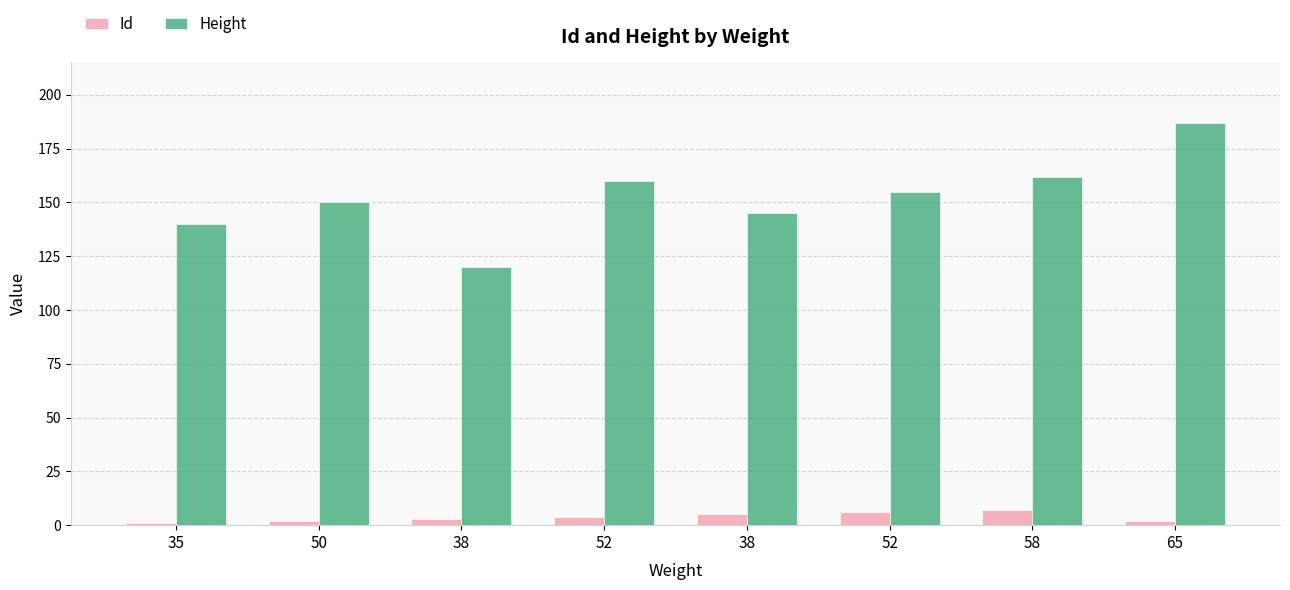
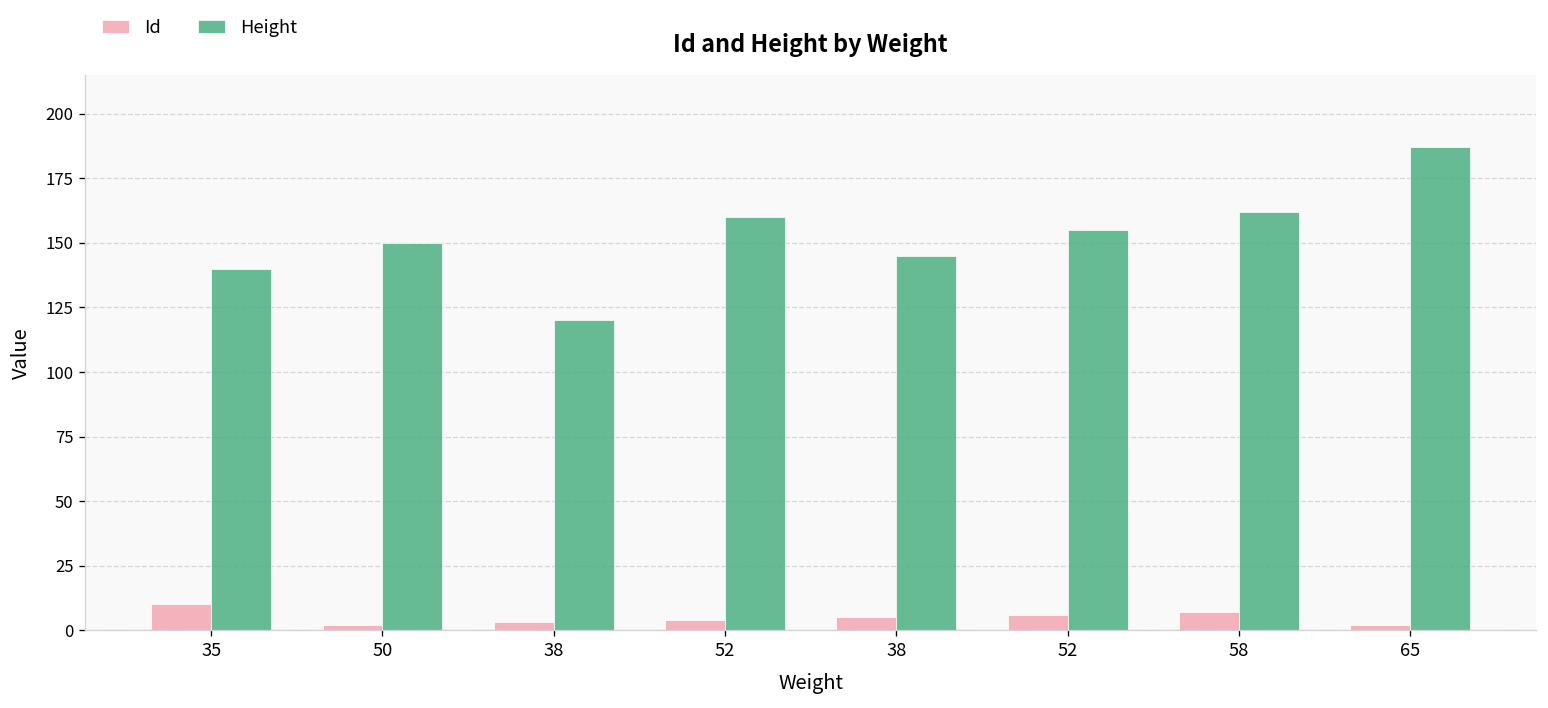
Id, 35: 1 -> 10
